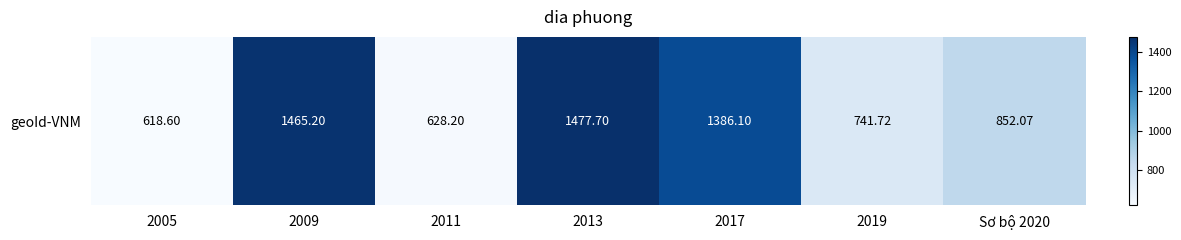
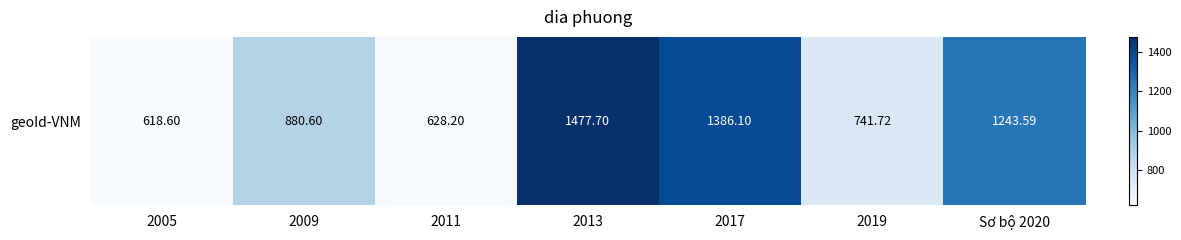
geoId-VNM, 2009: 1465.20 -> 880.60
geoId-VNM, Sơ bộ 2020: 852.07 -> 1243.59
